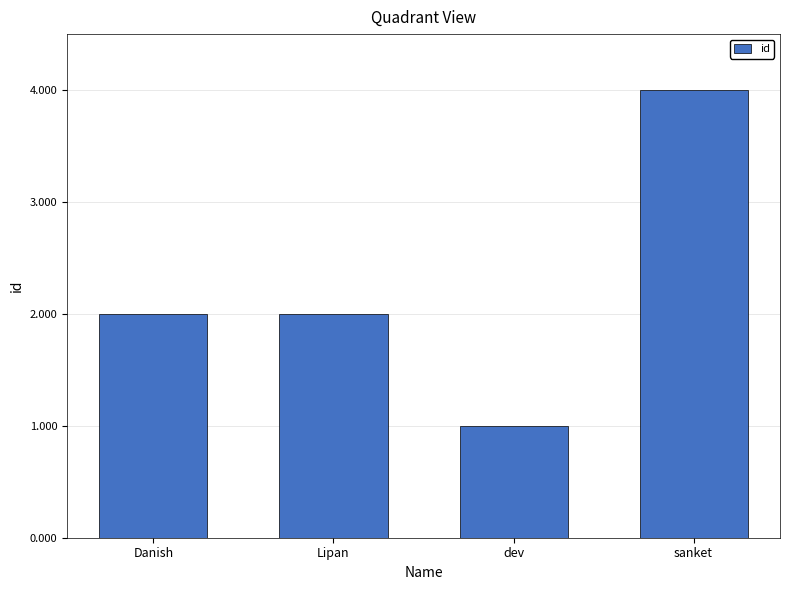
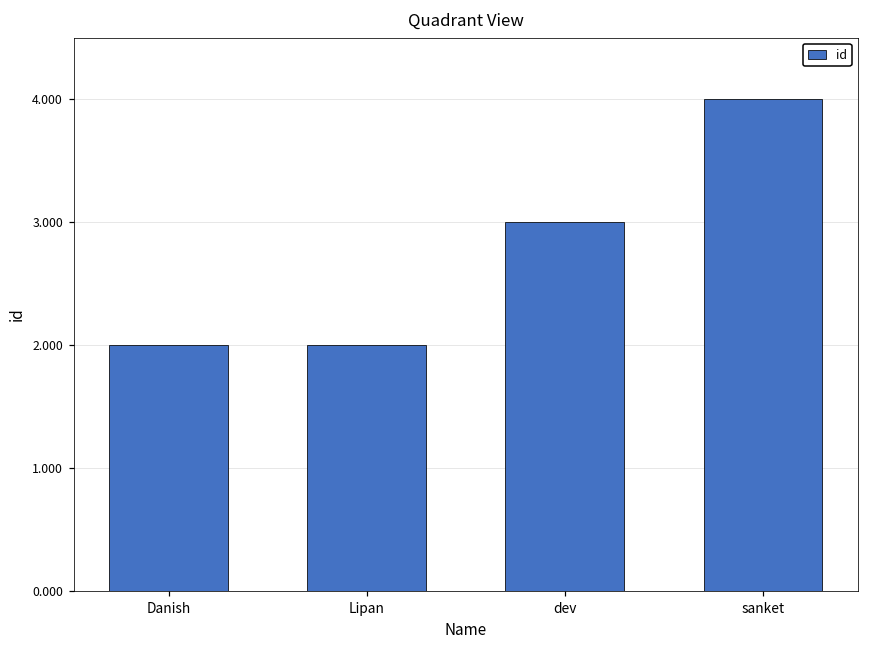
dev: 1 -> 3
